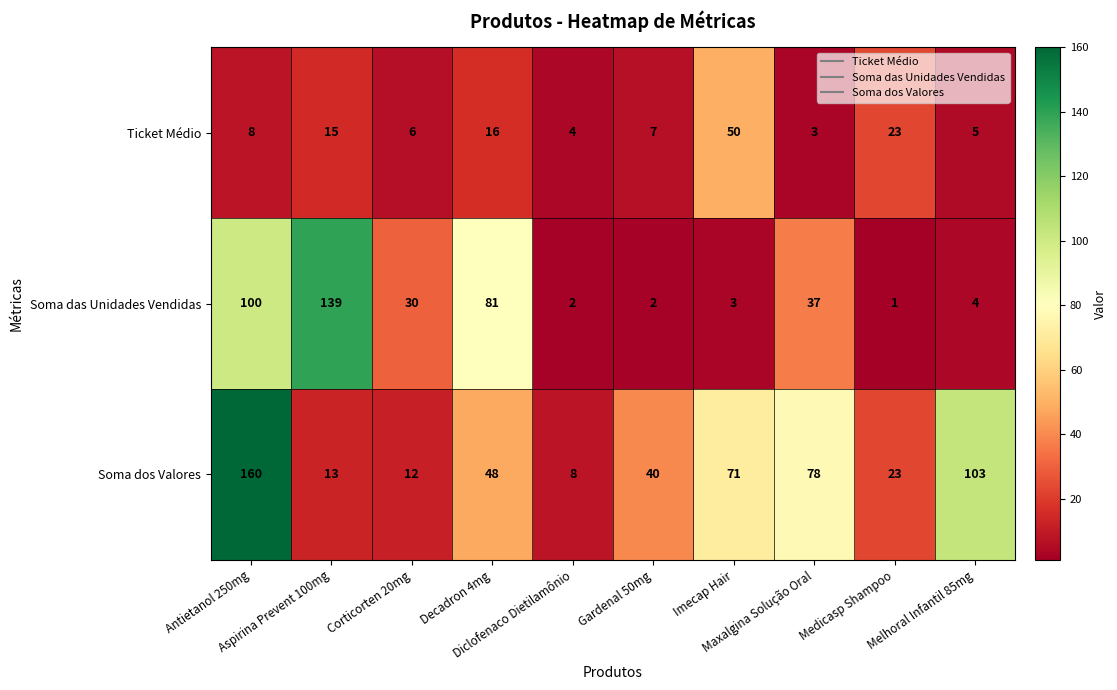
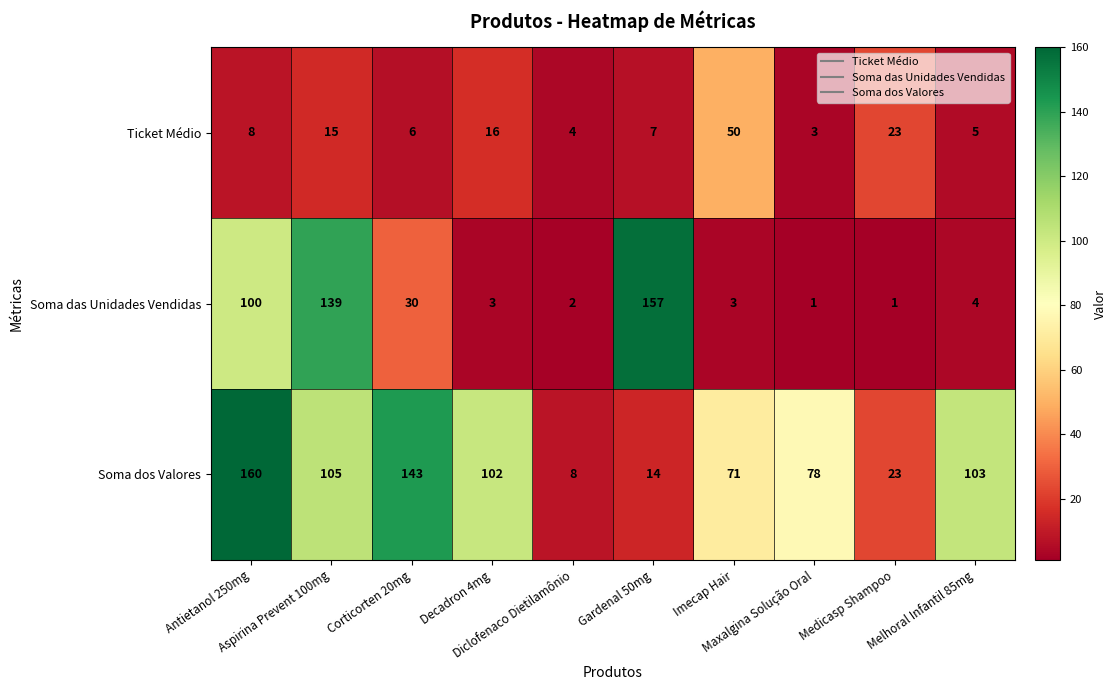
Soma das Unidades Vendidas, Decadron 4mg: 81 -> 3
Soma das Unidades Vendidas, Gardenal 50mg: 2 -> 157
Soma das Unidades Vendidas, Maxalgina Solução Oral: 37 -> 1
Soma dos Valores, Aspirina Prevent 100mg: 13 -> 105
Soma dos Valores, Corticorten 20mg: 12 -> 143
Soma dos Valores, Decadron 4mg: 48 -> 102
Soma dos Valores, Gardenal 50mg: 40 -> 14
